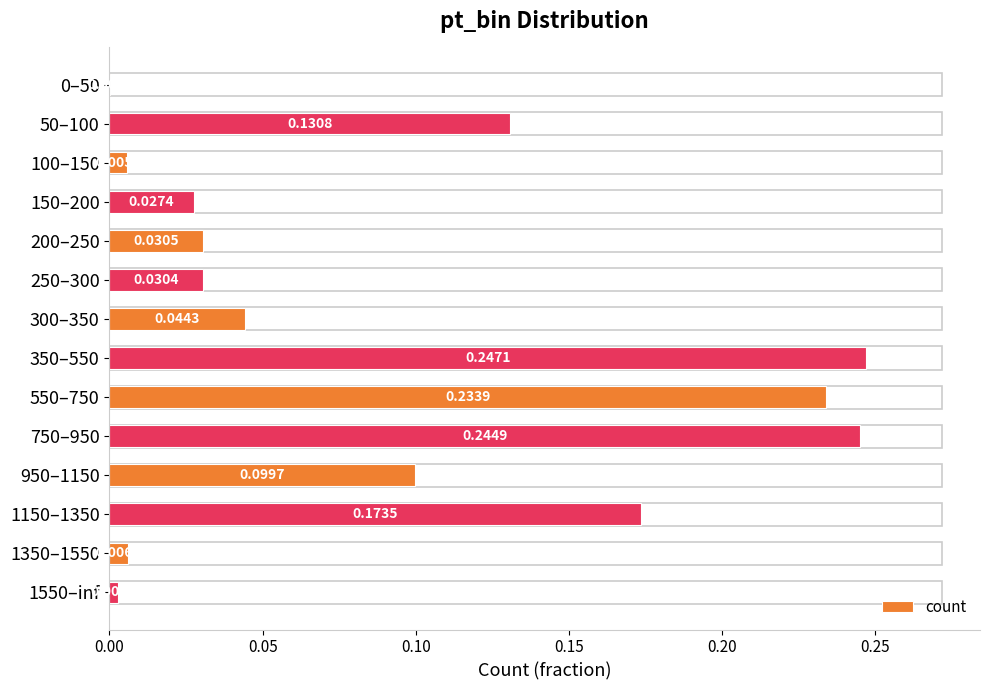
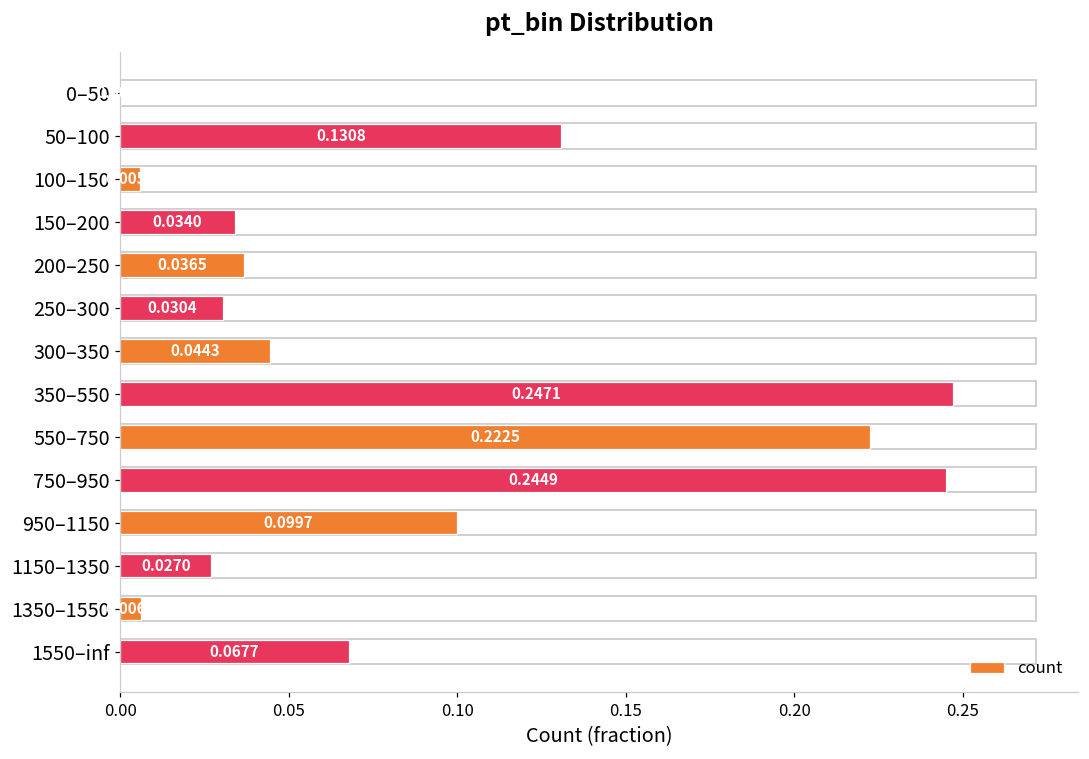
150–200: 0.0274 -> 0.0340
200–250: 0.0305 -> 0.0365
550–750: 0.2339 -> 0.2225
1150–1350: 0.1735 -> 0.0270
1550–inf: 0.003 -> 0.068
